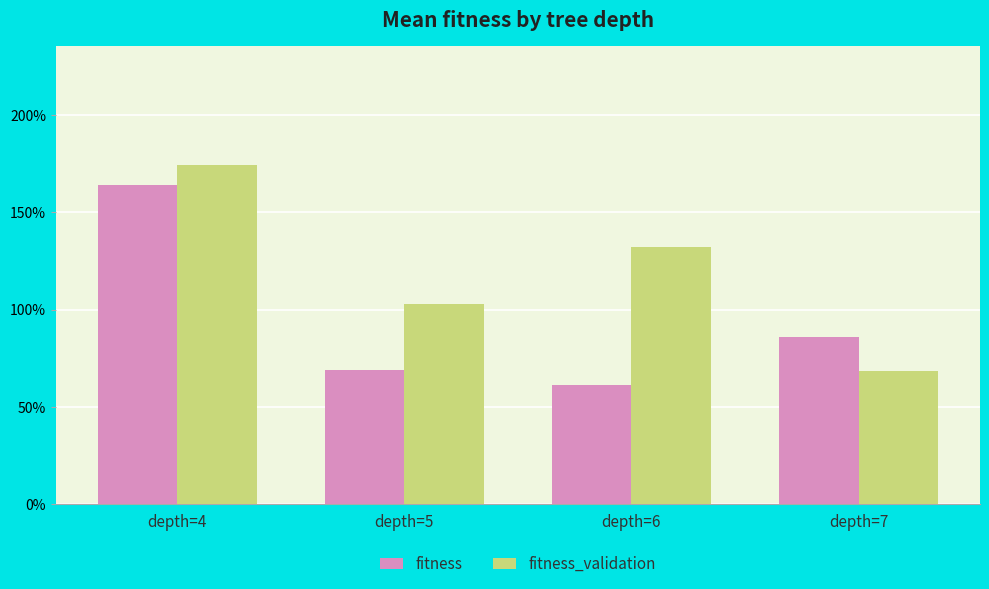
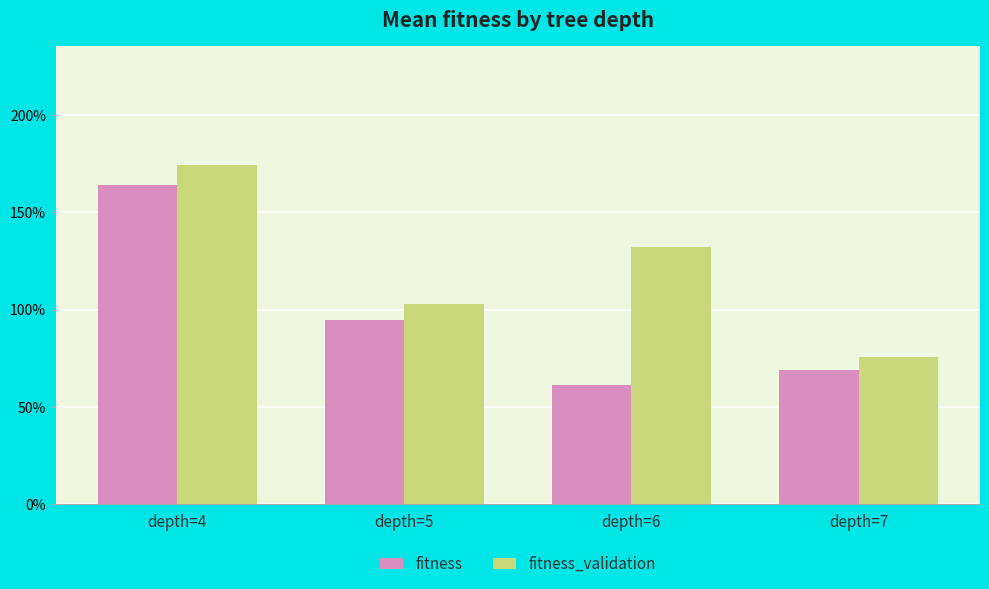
fitness, depth=5: 69% -> 95%
fitness, depth=7: 86% -> 69%
fitness_validation, depth=7: 68% -> 75%
